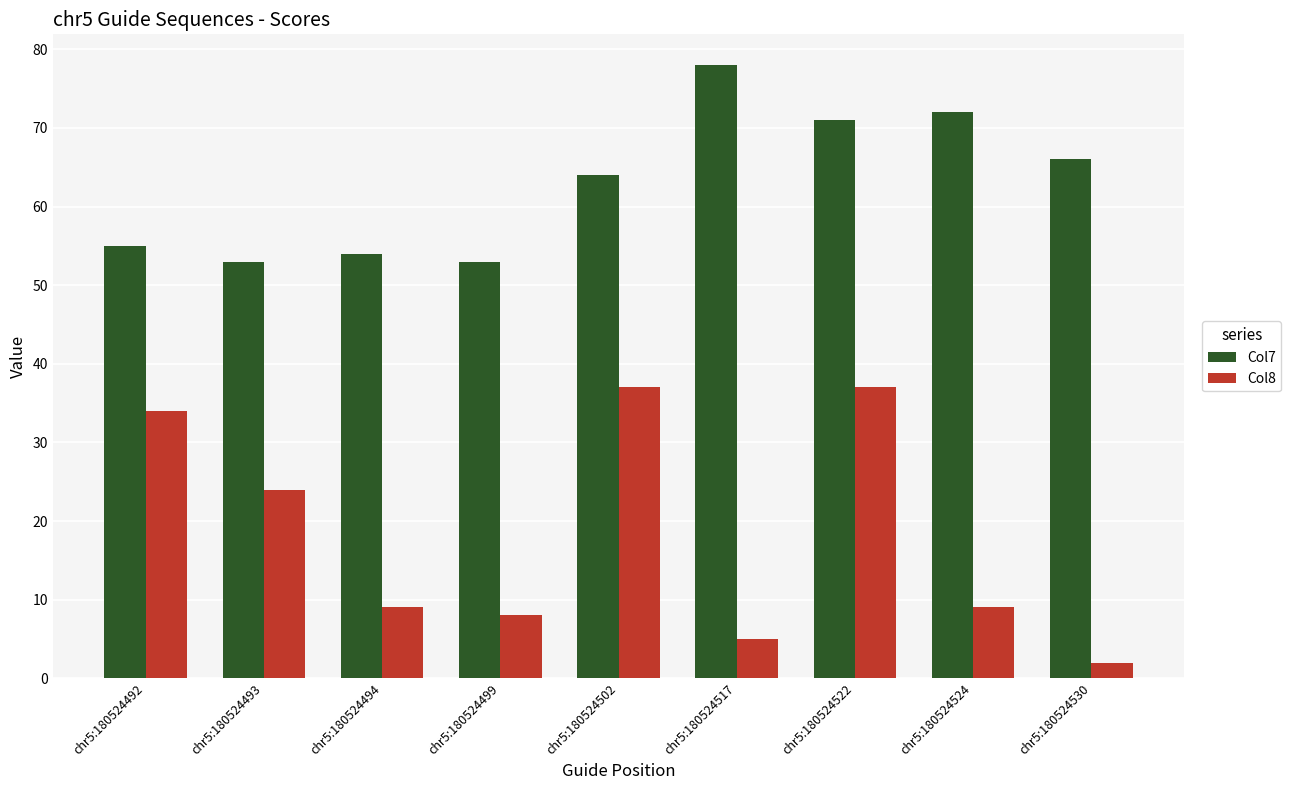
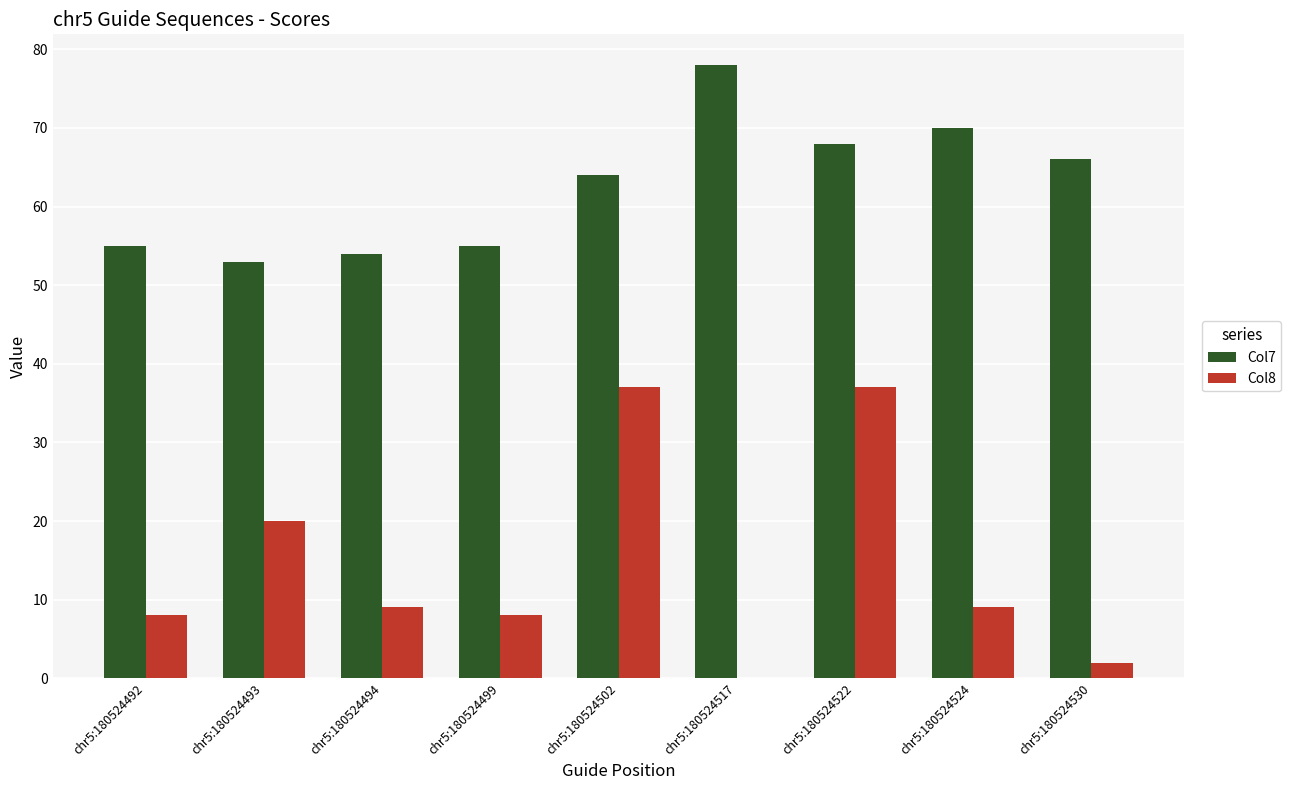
Col8, chr5:180524492: 34 -> 8
Col8, chr5:180524493: 24 -> 20
Col7, chr5:180524499: 53 -> 55
Col8, chr5:180524517: 5 -> 0
Col7, chr5:180524522: 71 -> 68
Col7, chr5:180524524: 72 -> 70
